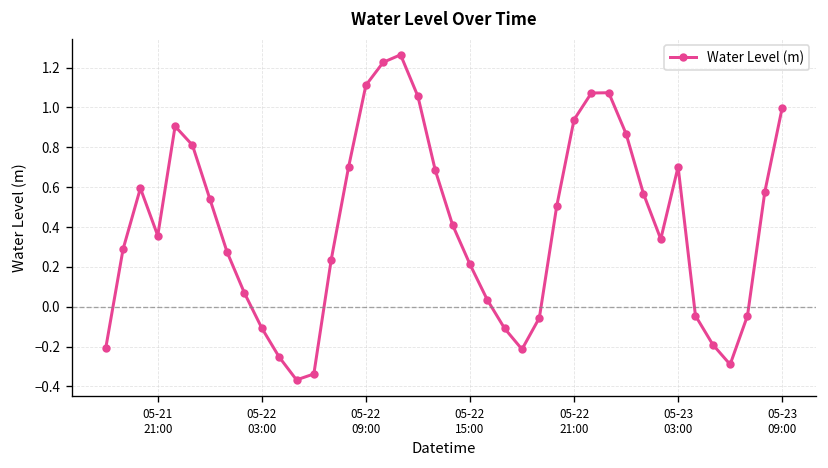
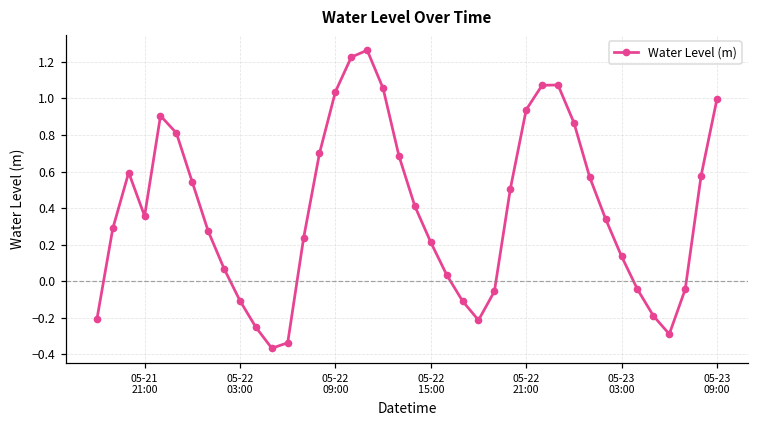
05-22 09:00: 1.11 -> 1.04
05-23 03:00: 0.70 -> 0.14
